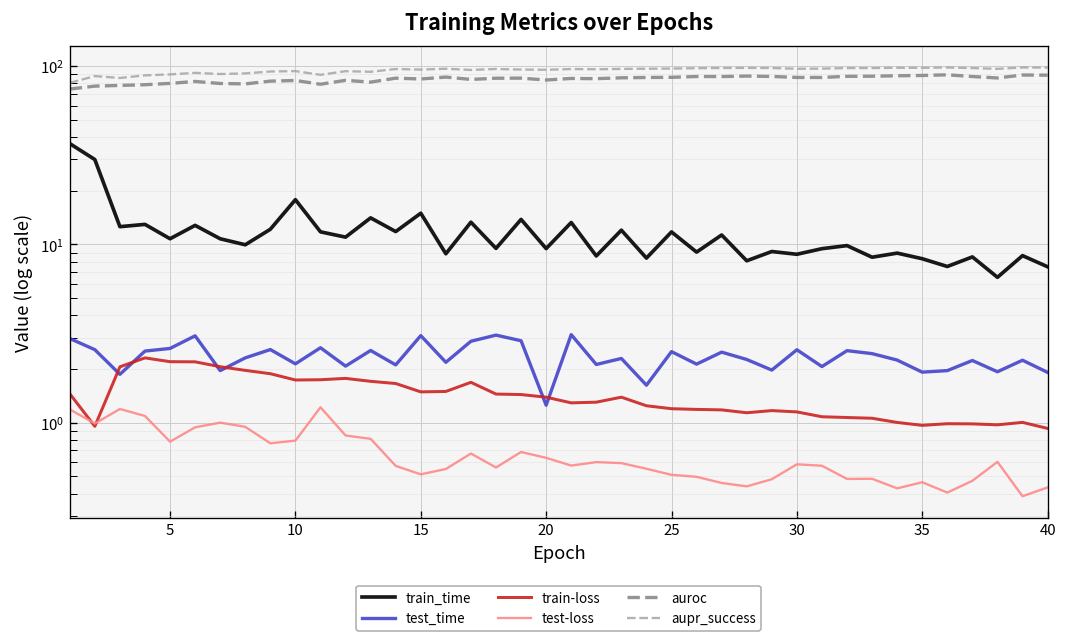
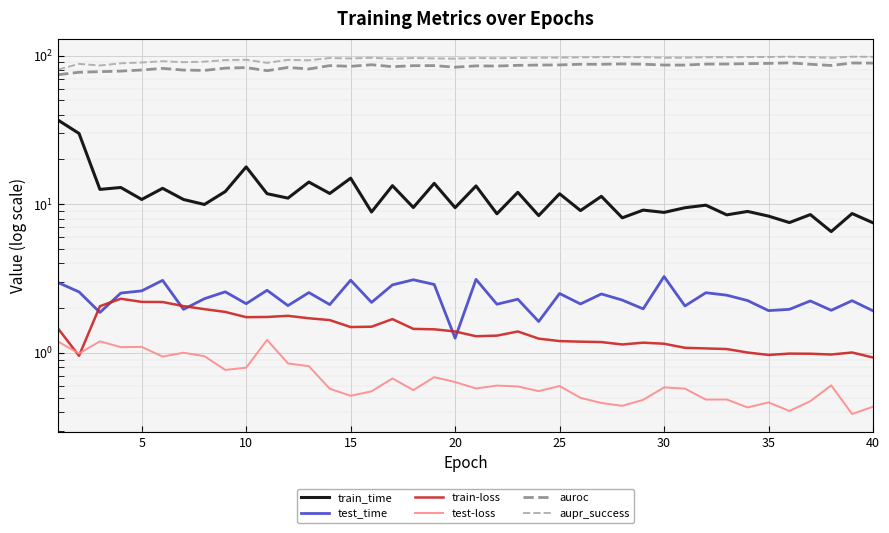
test-loss, 5: 0.8 -> 1.1
test-loss, 25: 0.51 -> 0.60
test_time, 30: 2.6 -> 3.3
